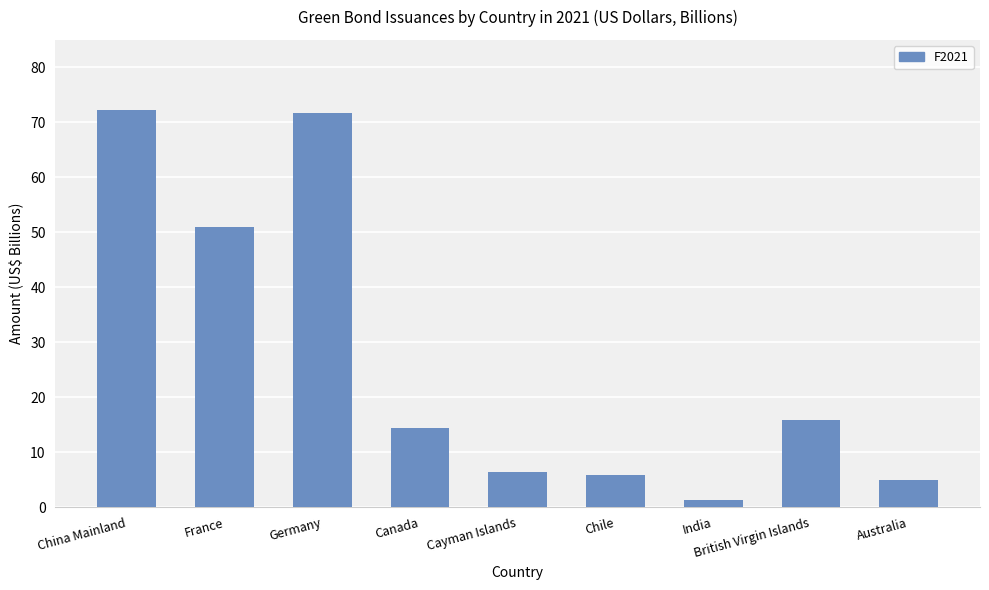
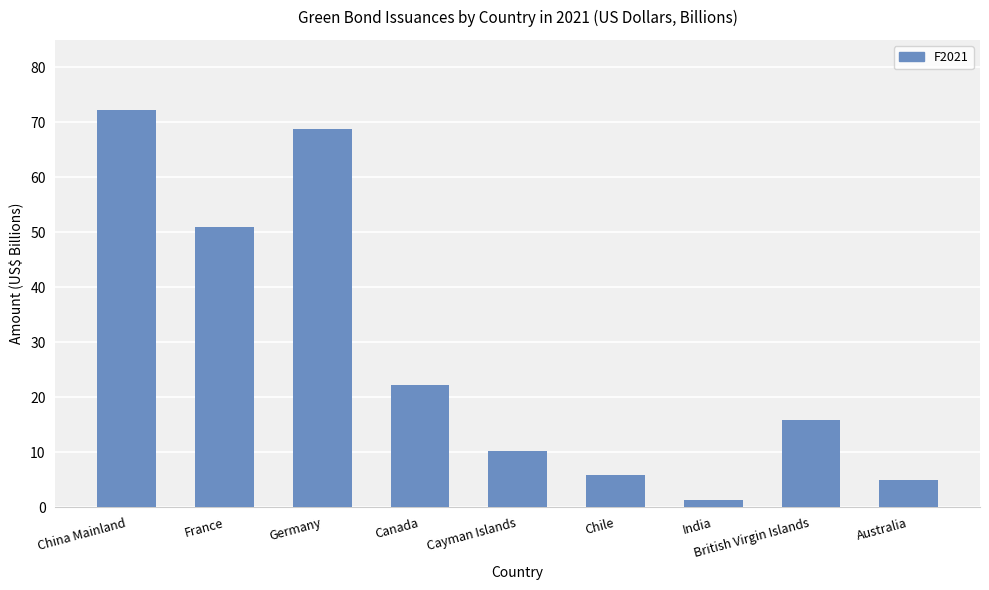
Germany: 72 -> 69
Canada: 14 -> 22
Cayman Islands: 6 -> 10
